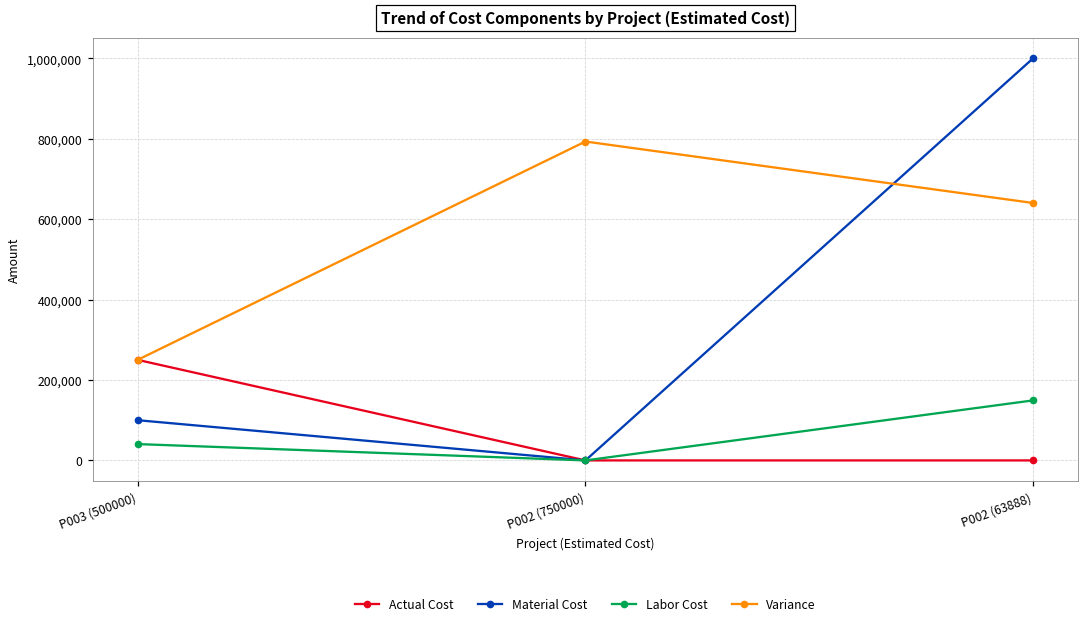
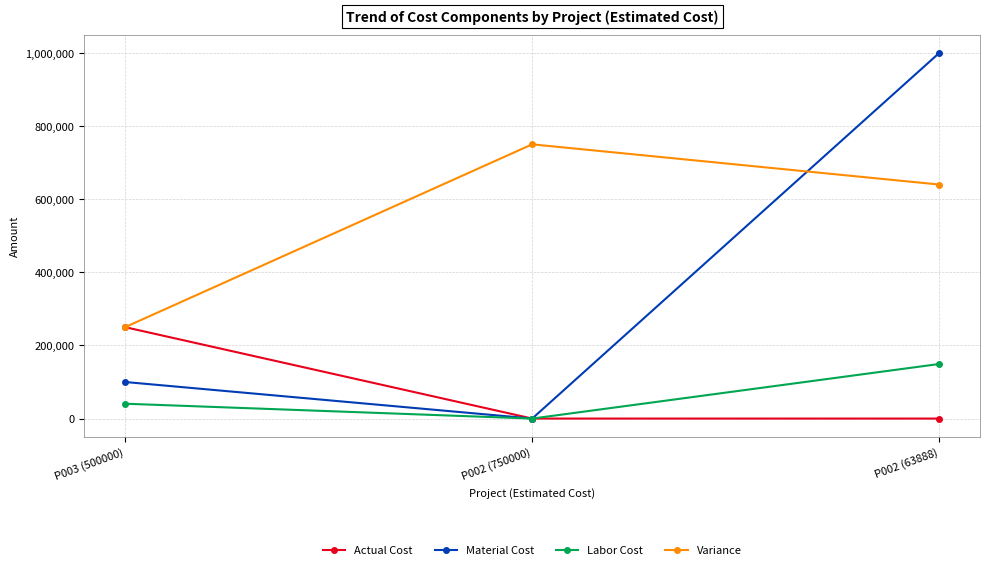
Variance, P002 (750000): 790,000 -> 750,000
